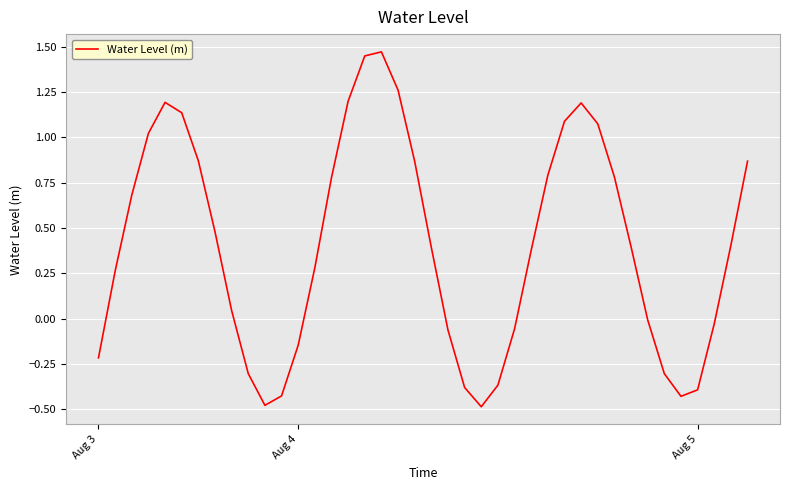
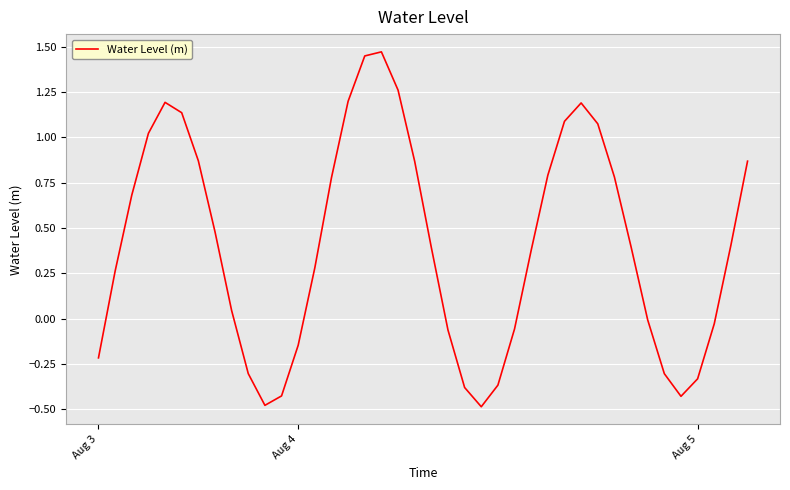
Aug 5: -0.39 -> -0.33
